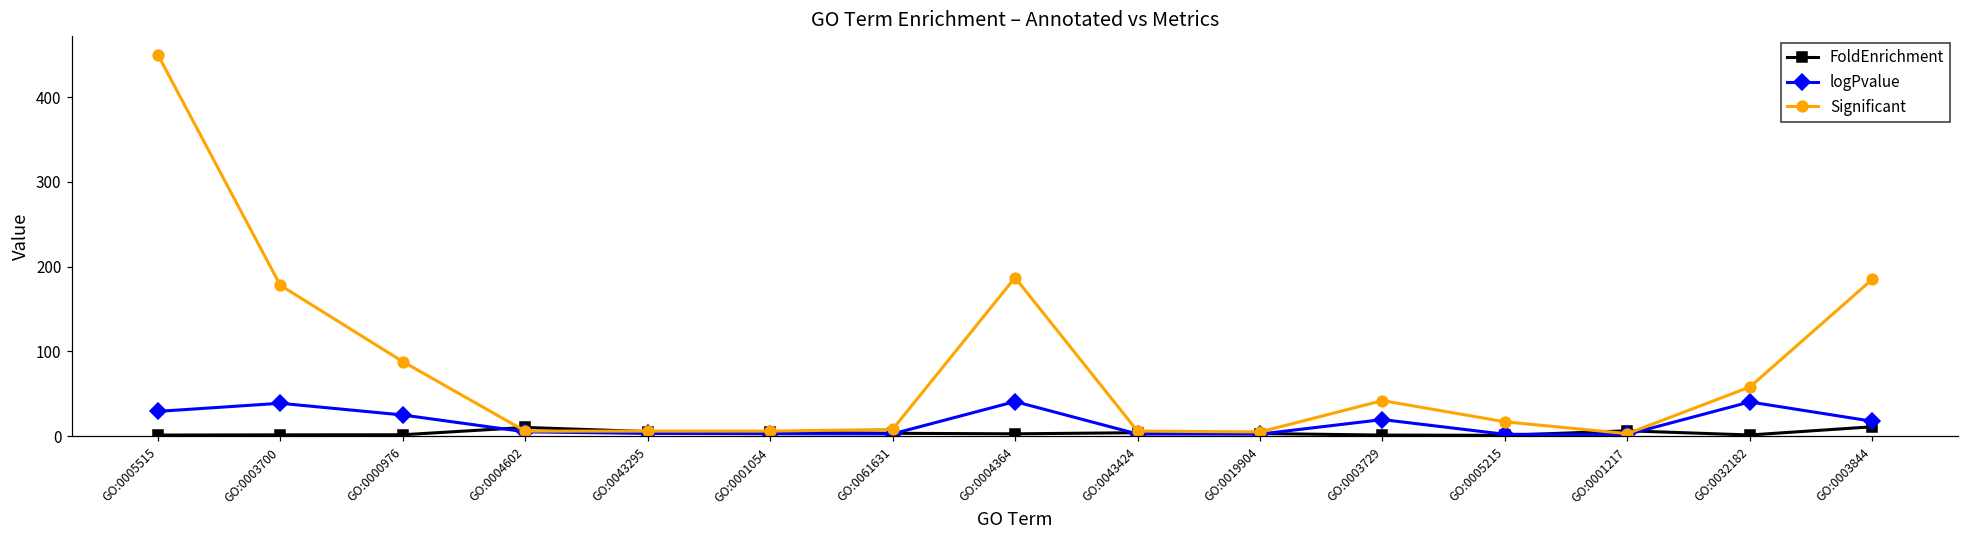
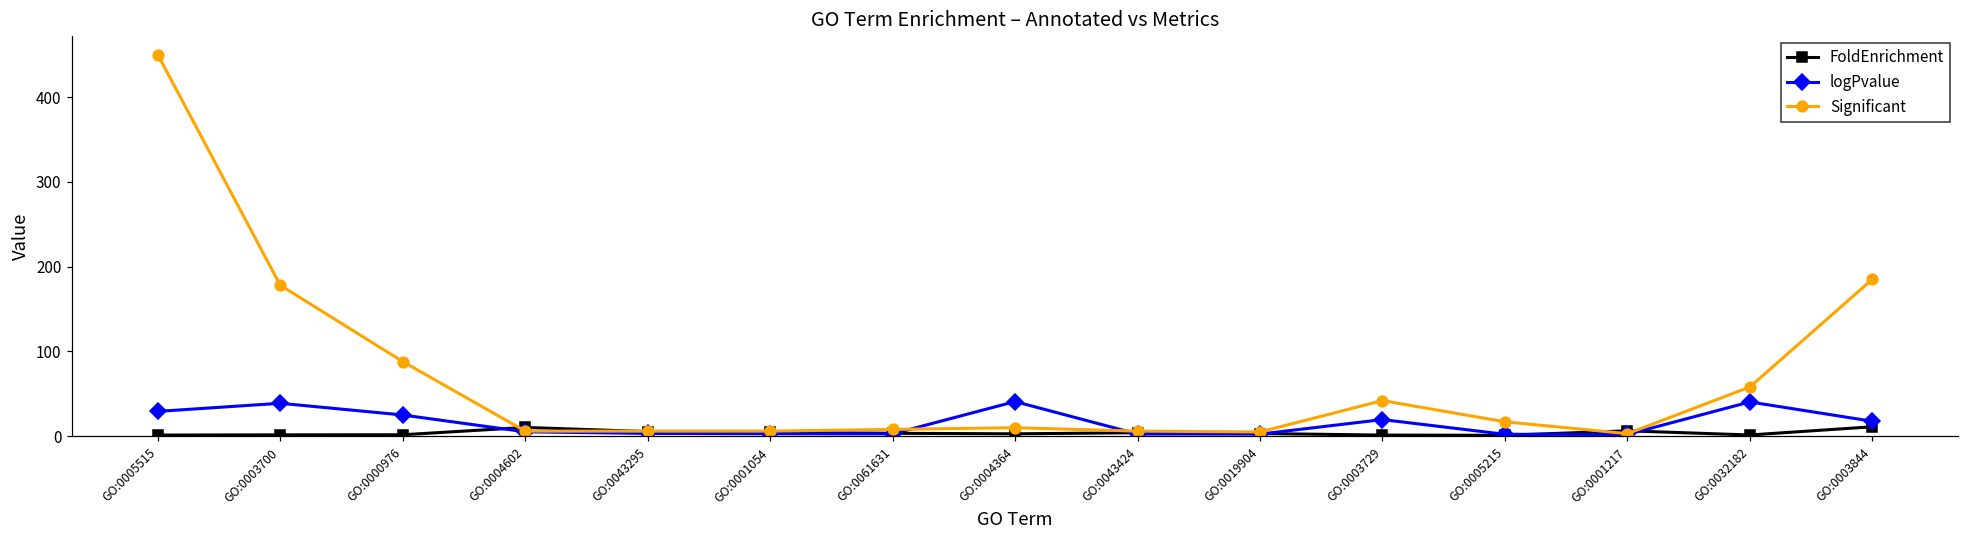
Significant, GO:0004364: 190 -> 10
